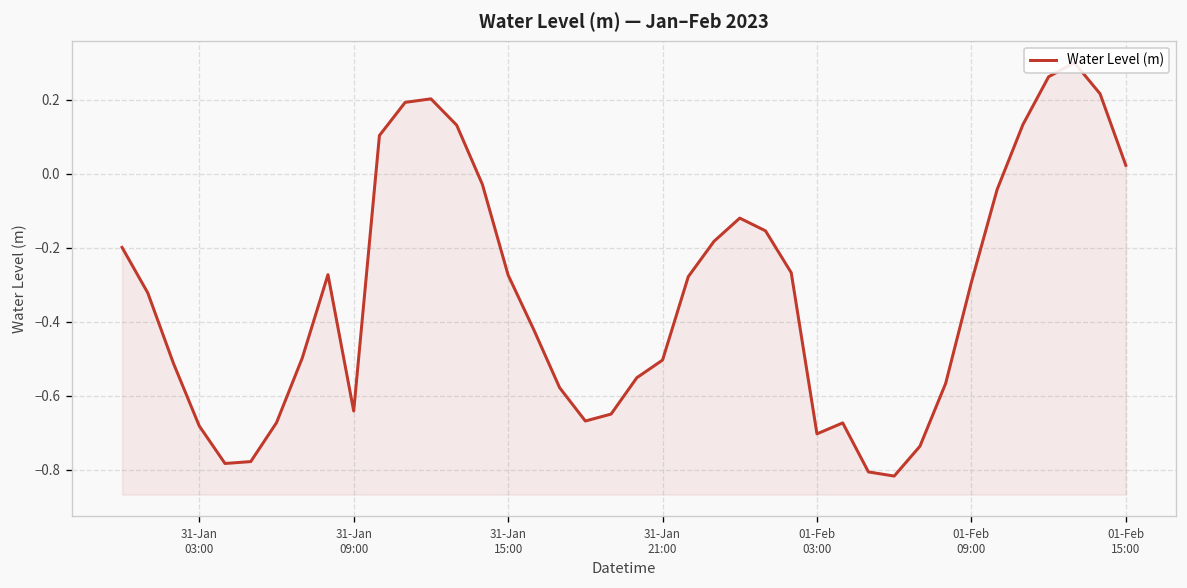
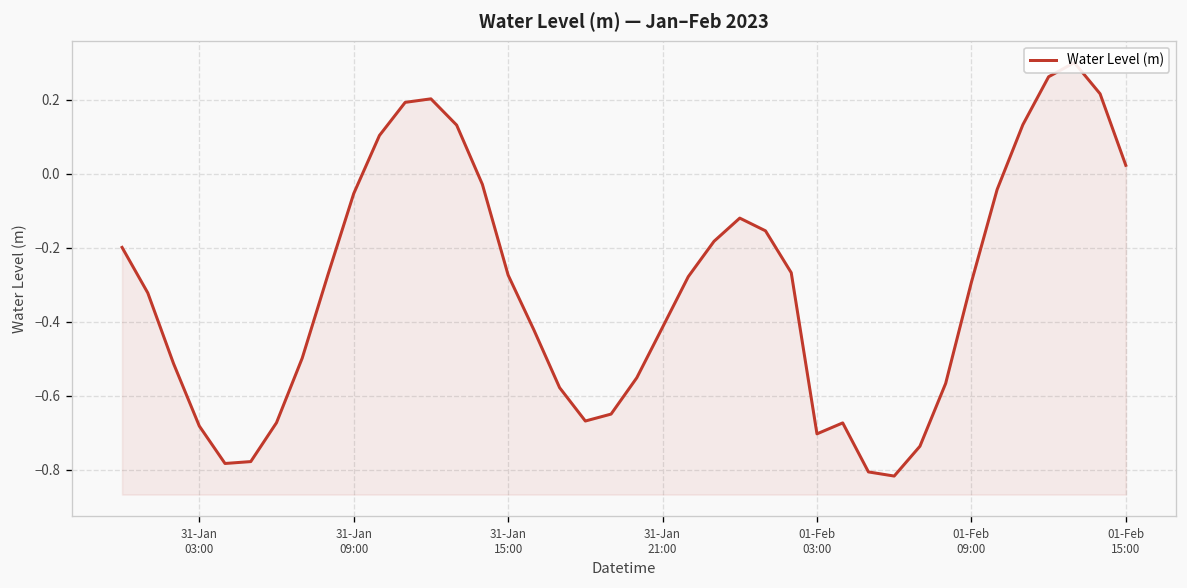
31-Jan 09:00: -0.64 -> -0.05
31-Jan 21:00: -0.50 -> -0.42
